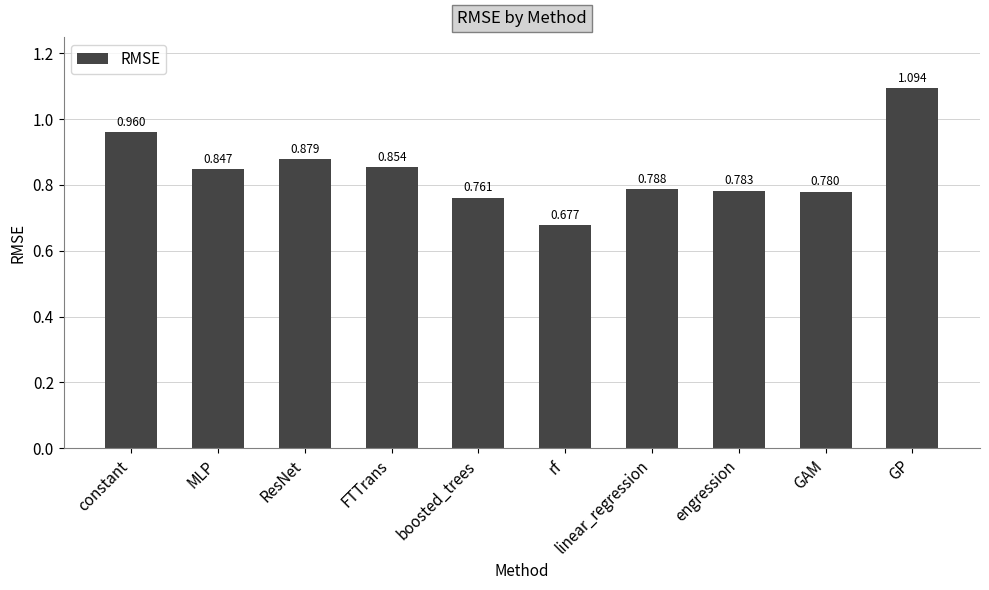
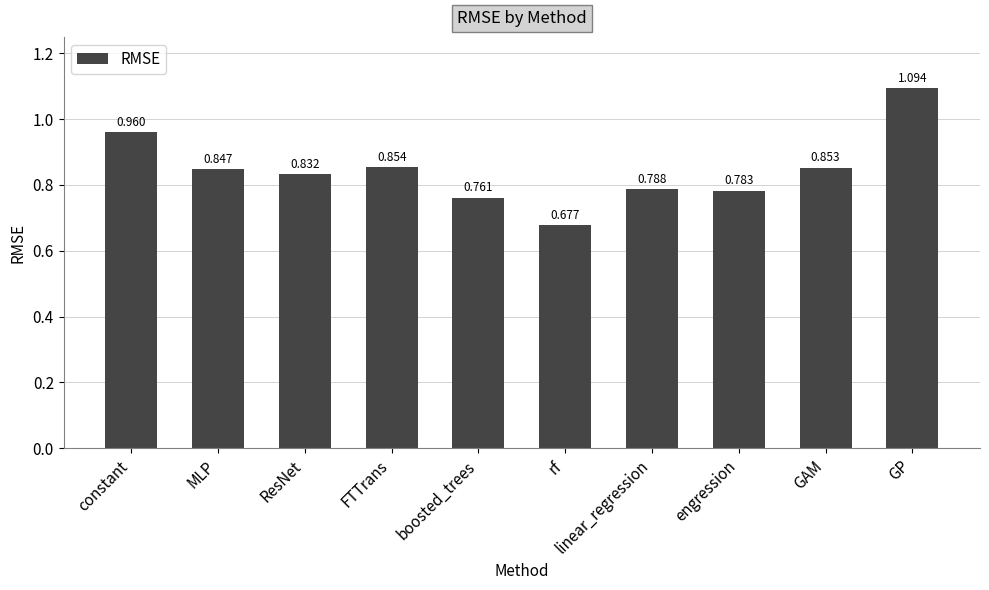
ResNet: 0.879 -> 0.832
GAM: 0.780 -> 0.853
